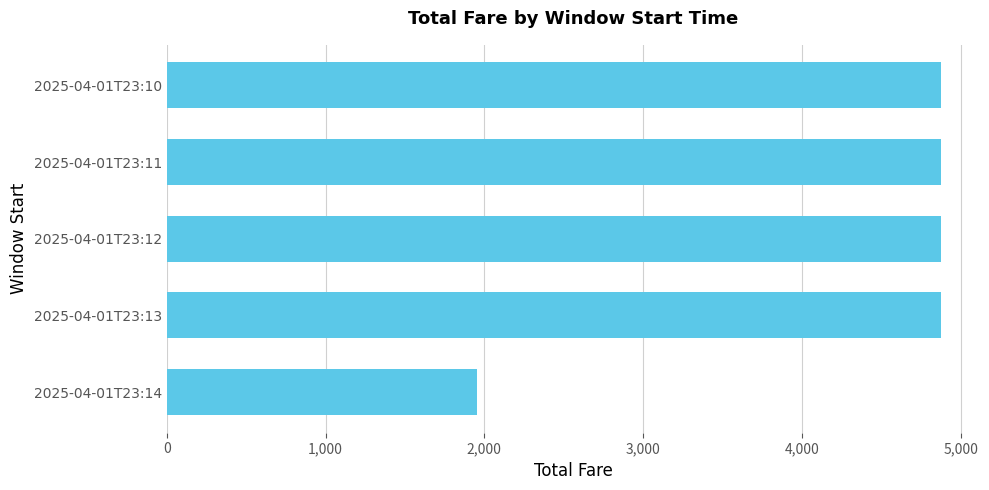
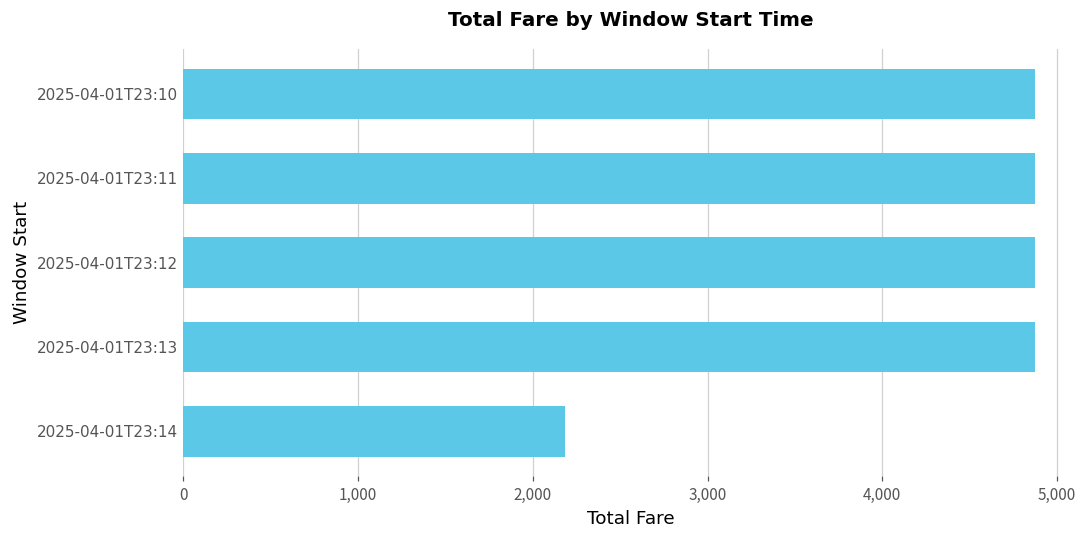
2025-04-01T23:14: 1,950 -> 2,180
